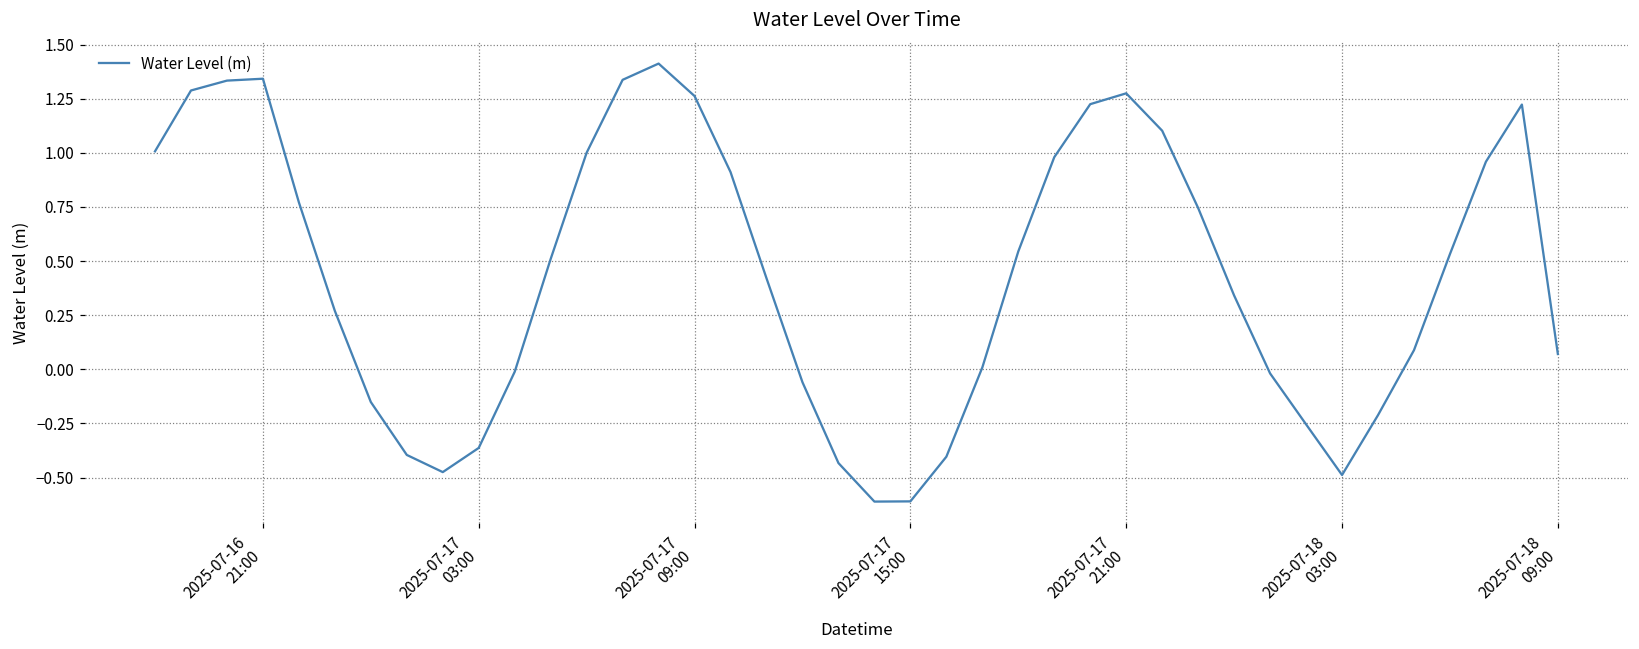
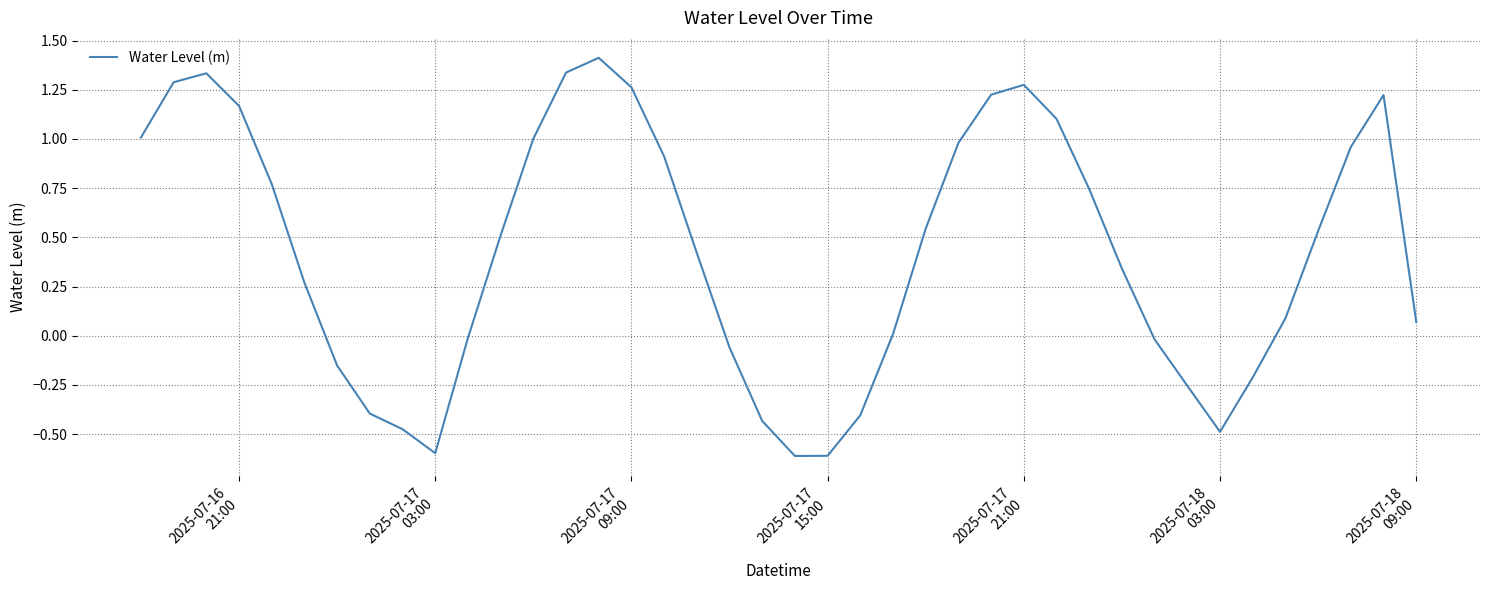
2025-07-16 21:00: 1.34 -> 1.17
2025-07-17 03:00: -0.36 -> -0.60
